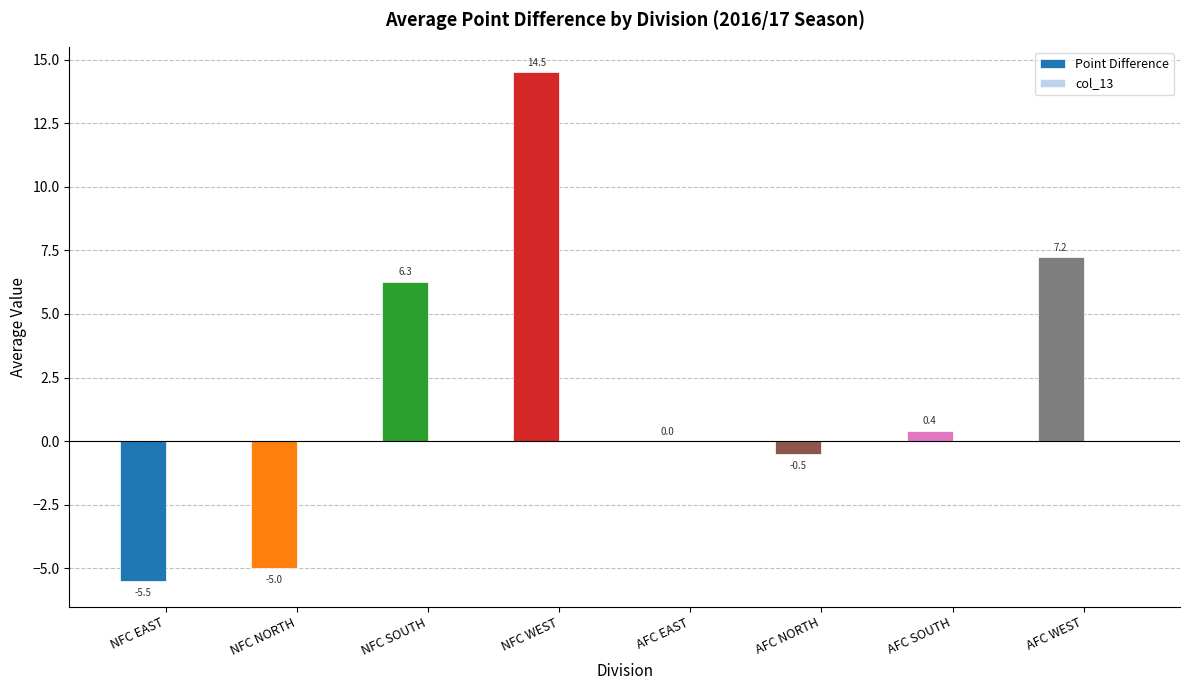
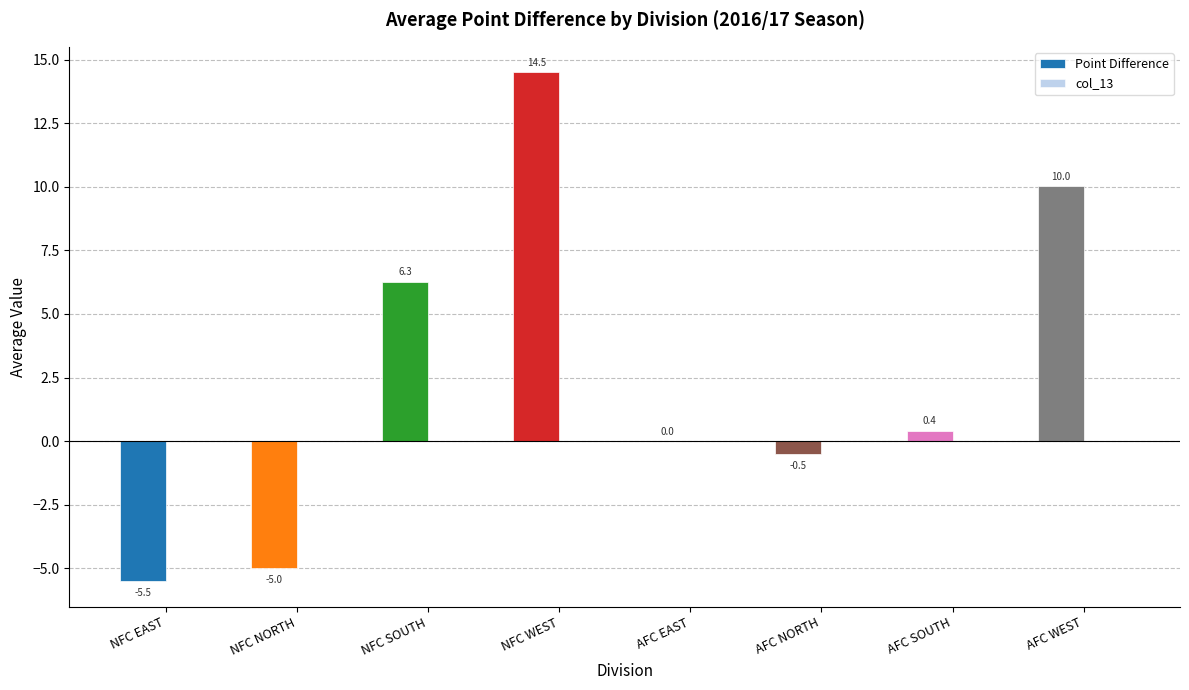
Point Difference, AFC WEST: 7.2 -> 10.0
